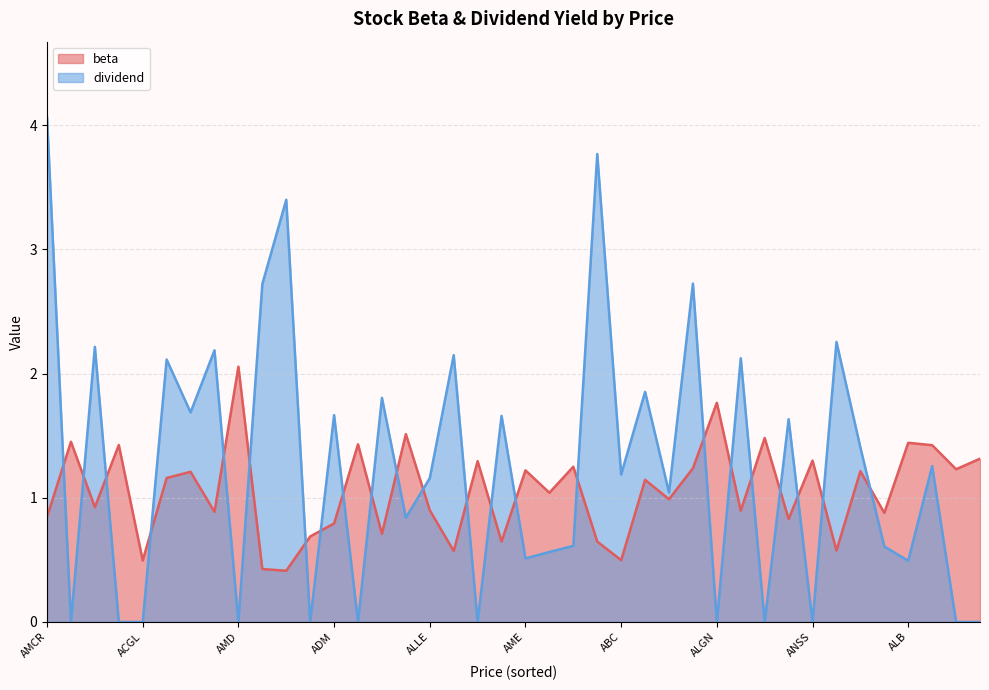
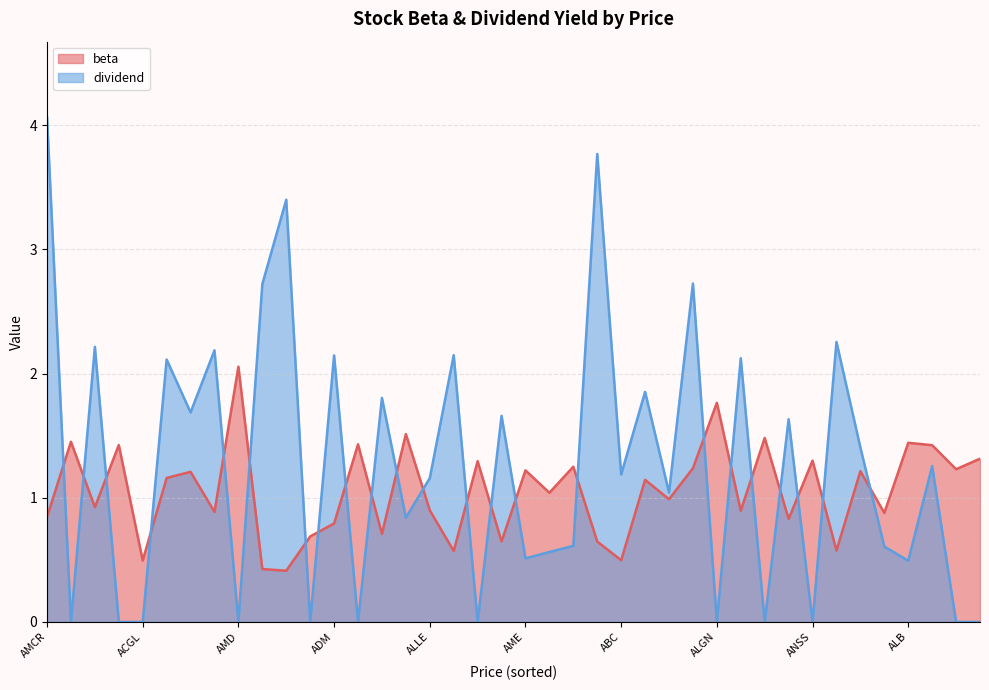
dividend, ADM: 1.67 -> 2.15
